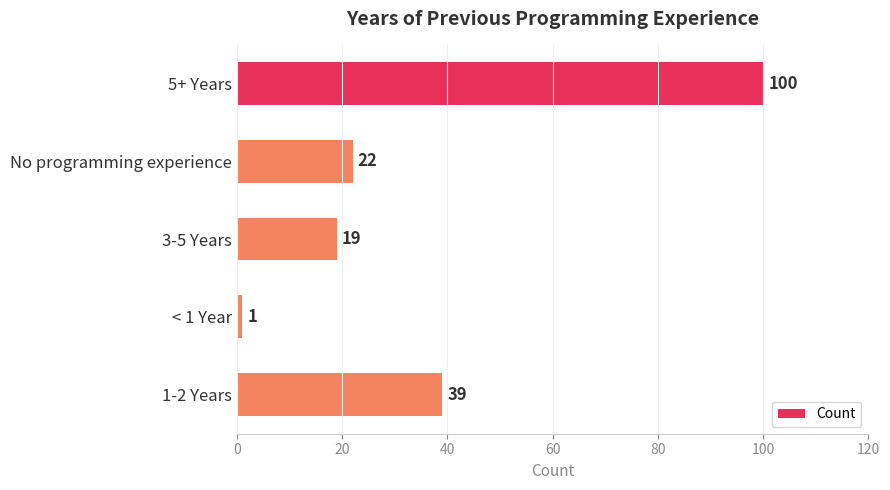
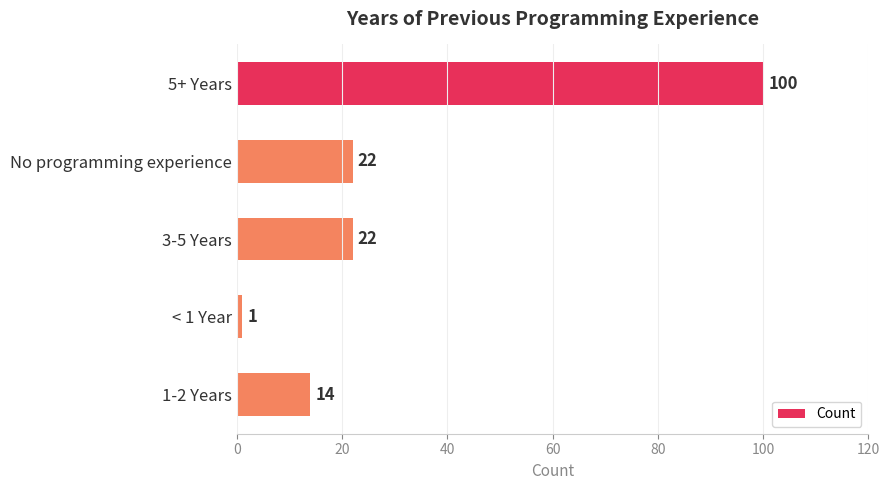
3-5 Years: 19 -> 22
1-2 Years: 39 -> 14
